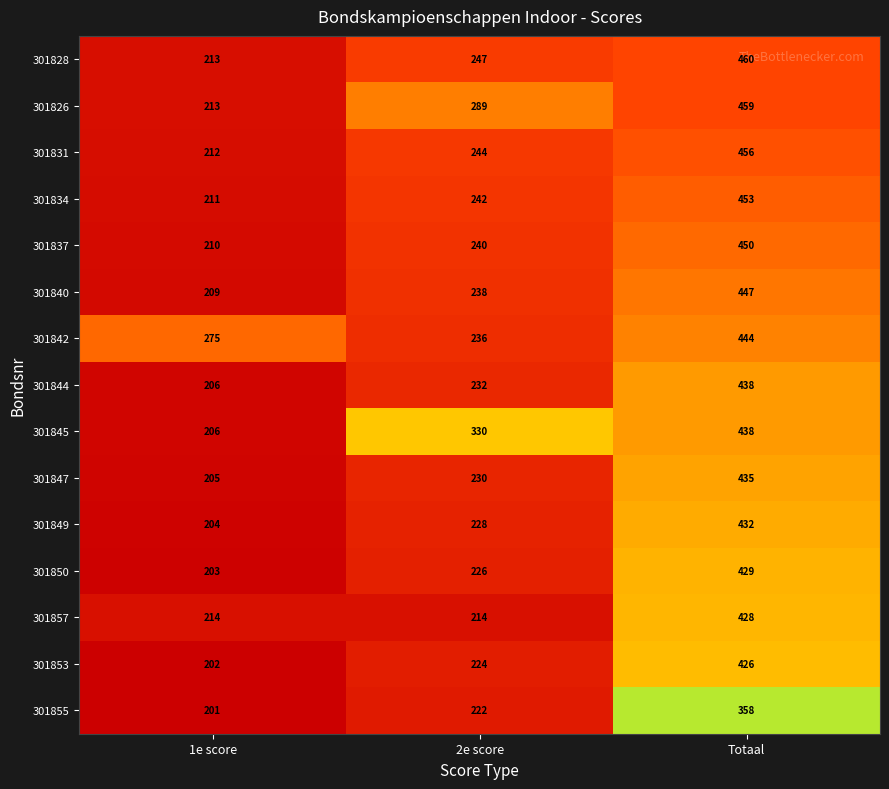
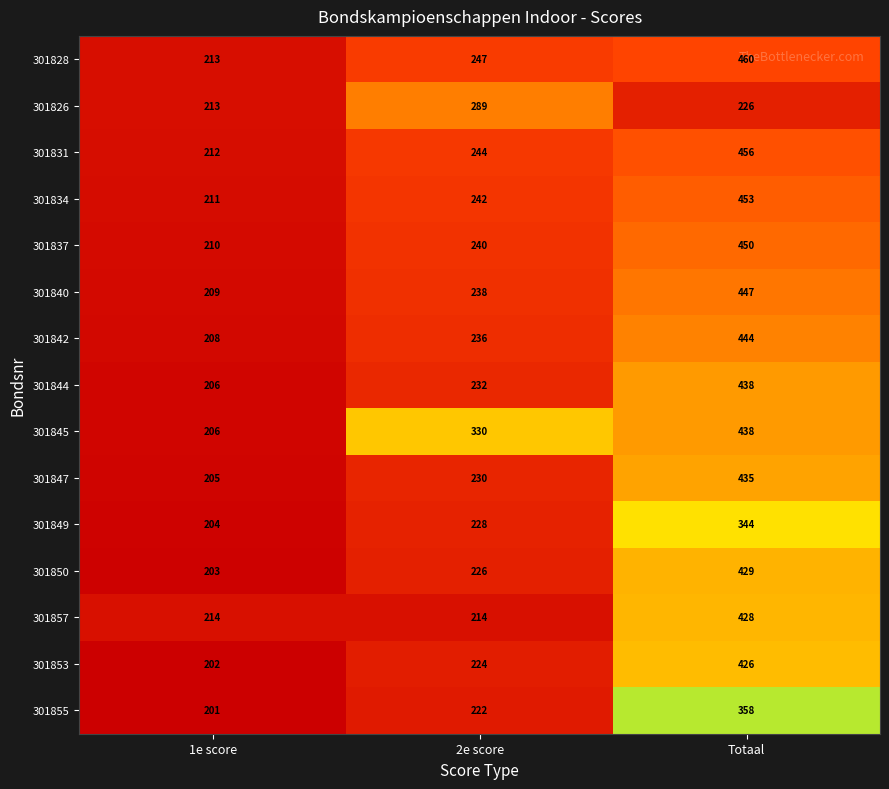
301826, Totaal: 459 -> 226
301842, 1e score: 275 -> 208
301849, Totaal: 432 -> 344
